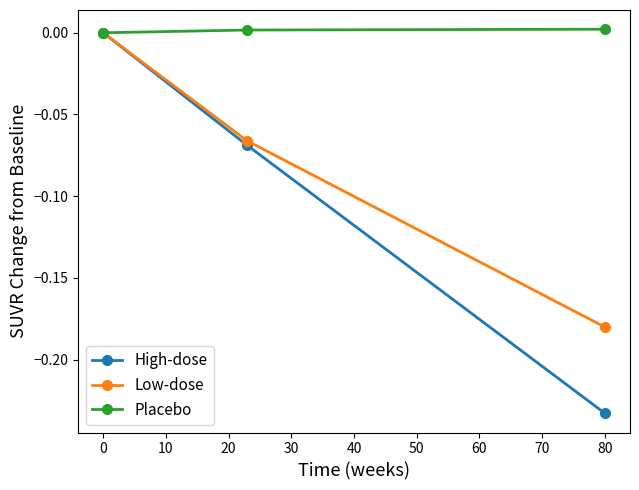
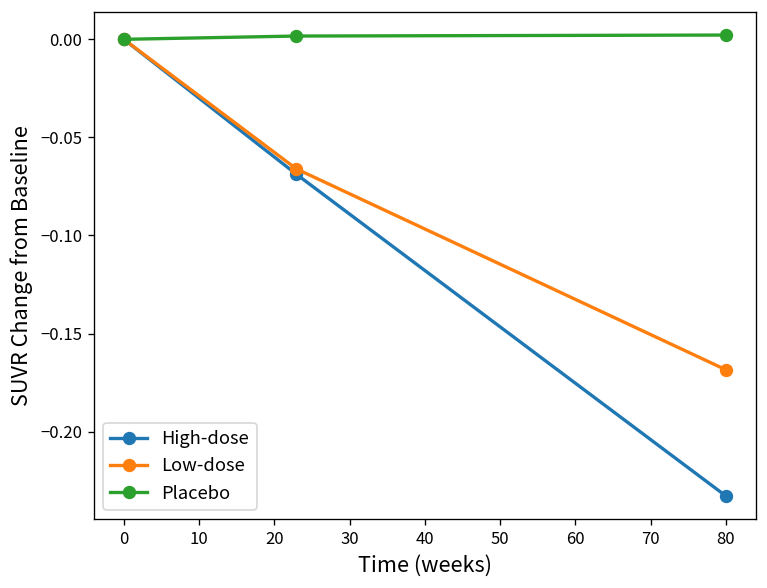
Low-dose, 80: -0.180 -> -0.168
